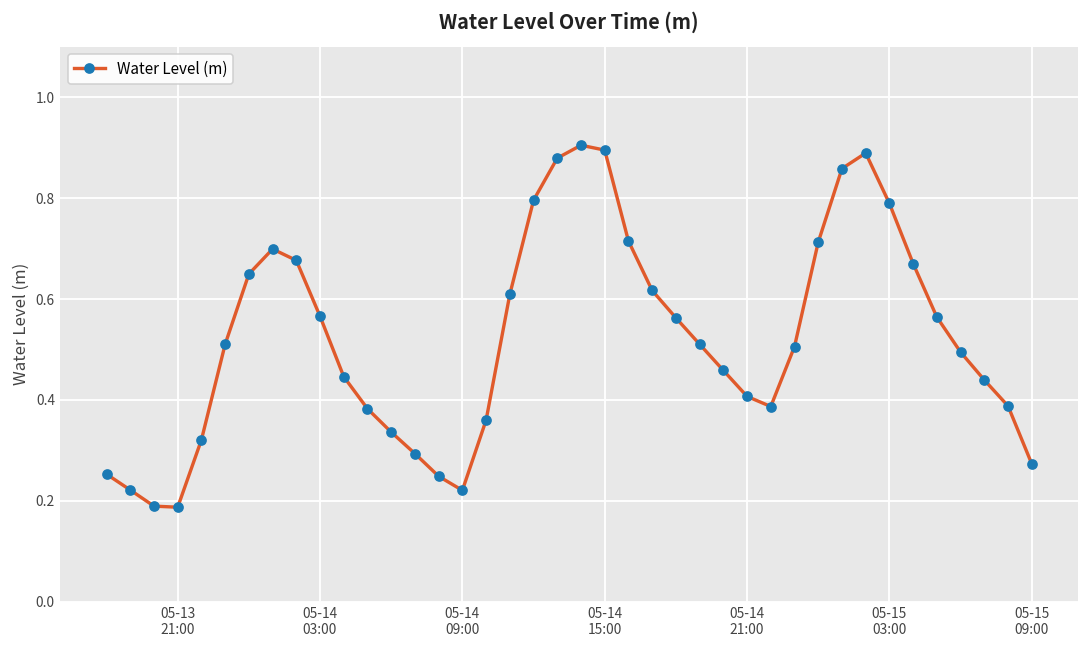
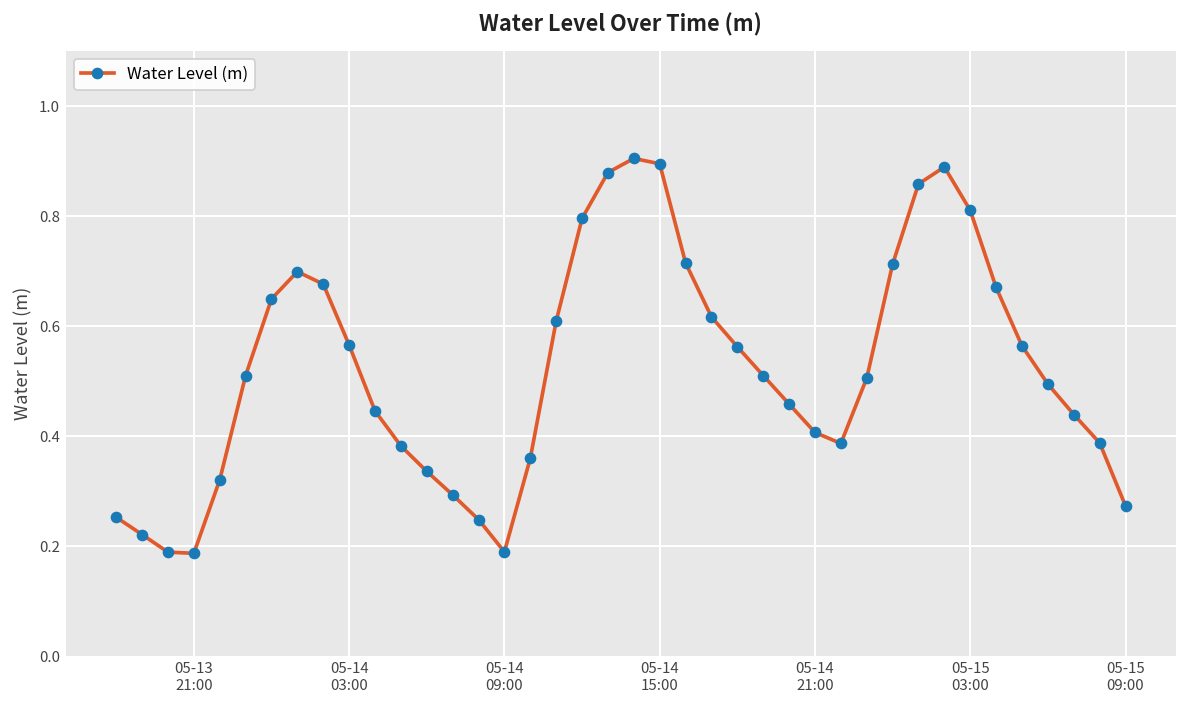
05-14 09:00: 0.22 -> 0.19
05-15 03:00: 0.79 -> 0.81
